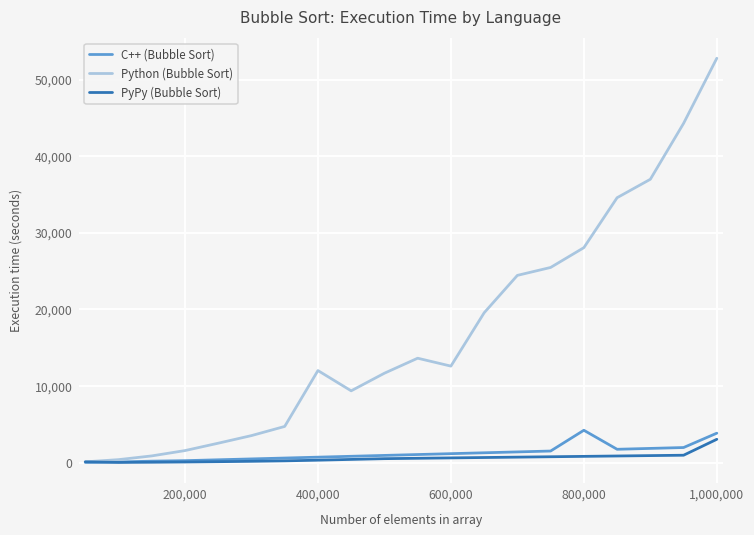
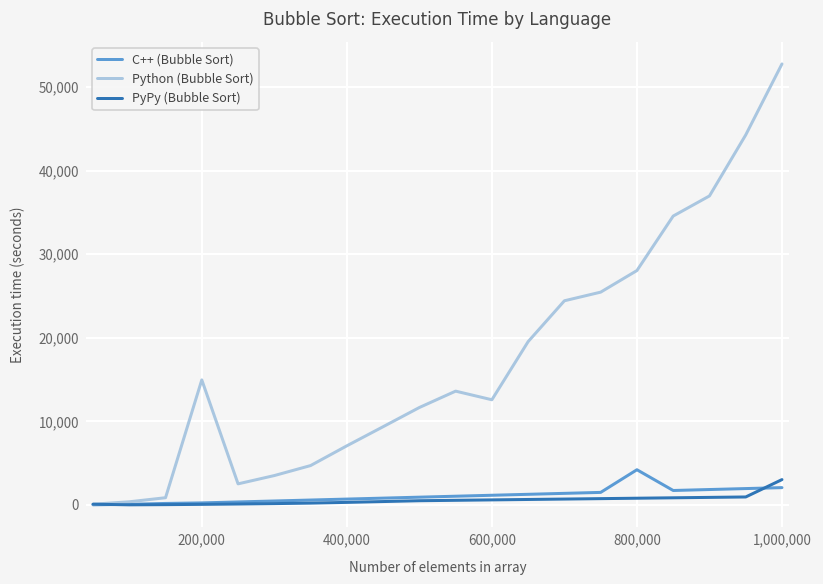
Python (Bubble Sort), 200,000: 2,000 -> 15,000
Python (Bubble Sort), 400,000: 12,000 -> 7,000
C++ (Bubble Sort), 1,000,000: 4,000 -> 2,000
